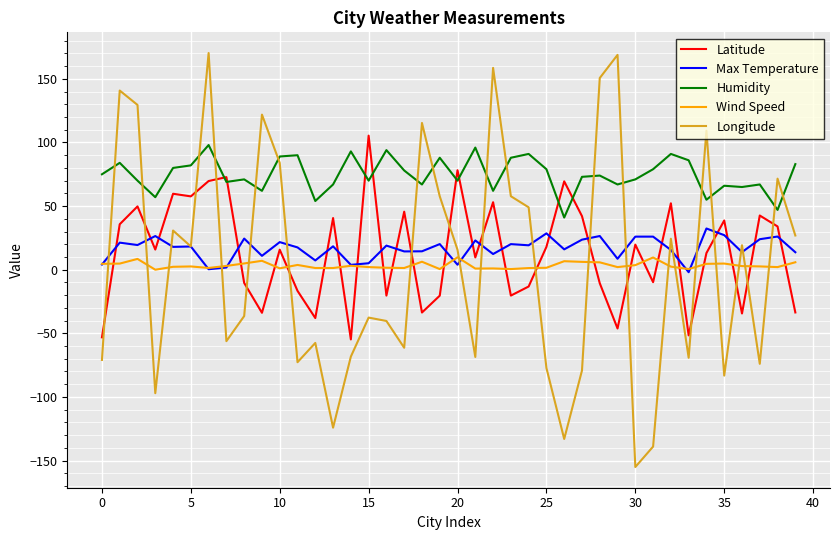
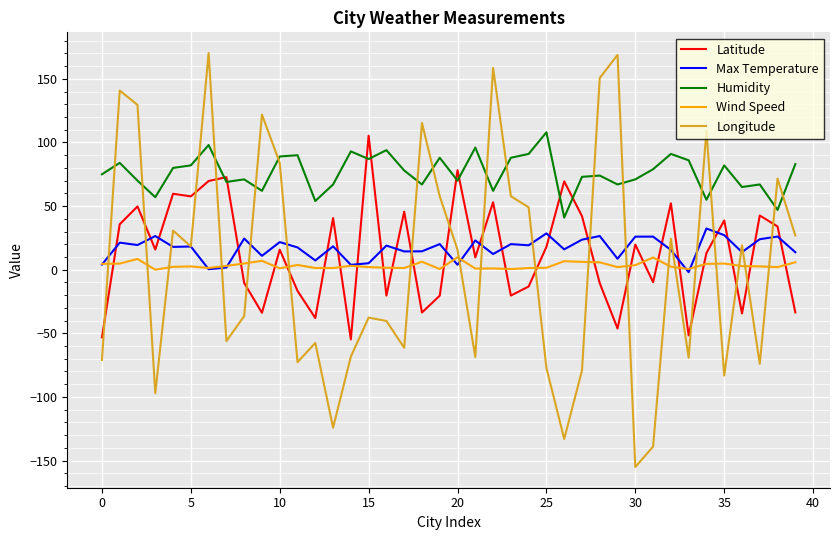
Humidity, 15: 70 -> 87
Humidity, 25: 79 -> 108
Humidity, 35: 66 -> 82
